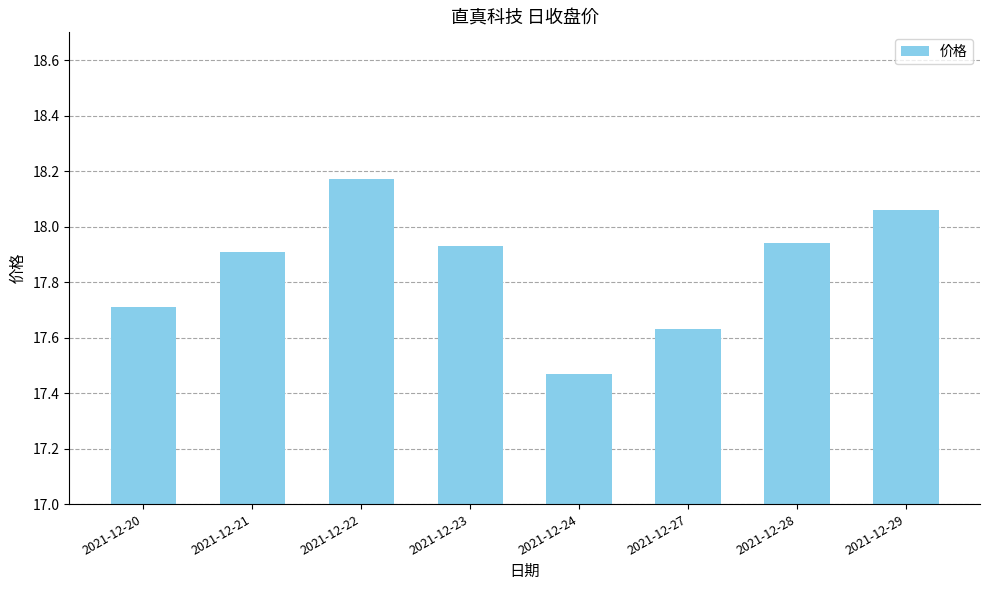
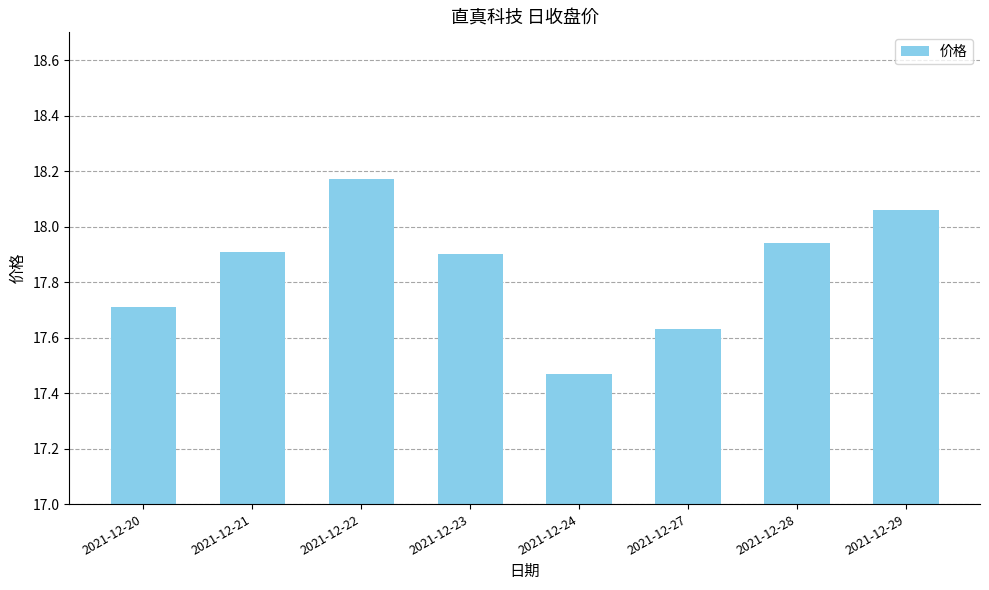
2021-12-23: 17.93 -> 17.90
